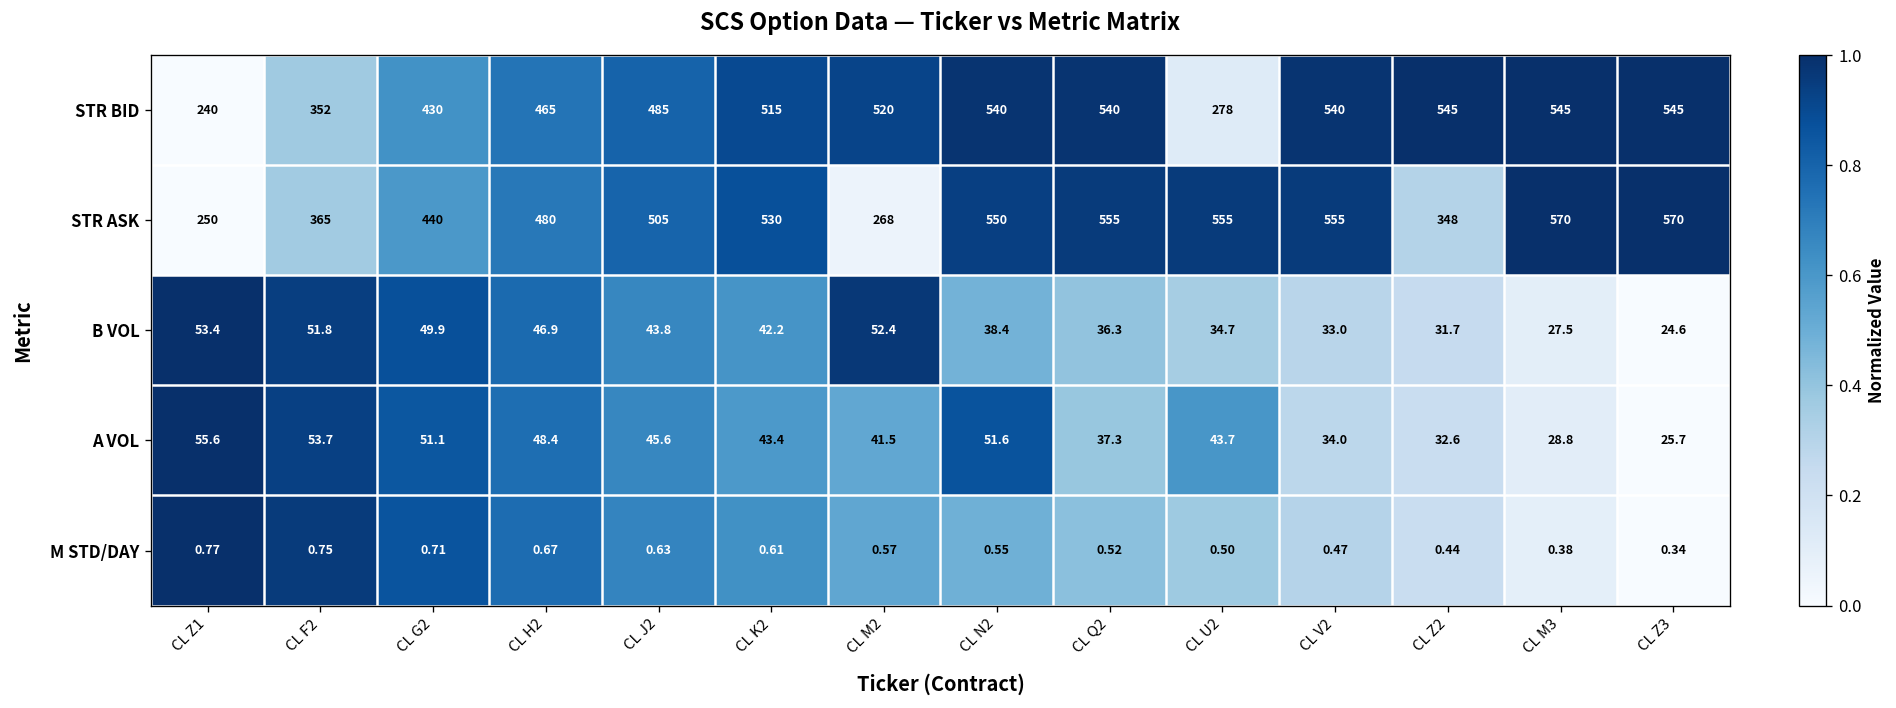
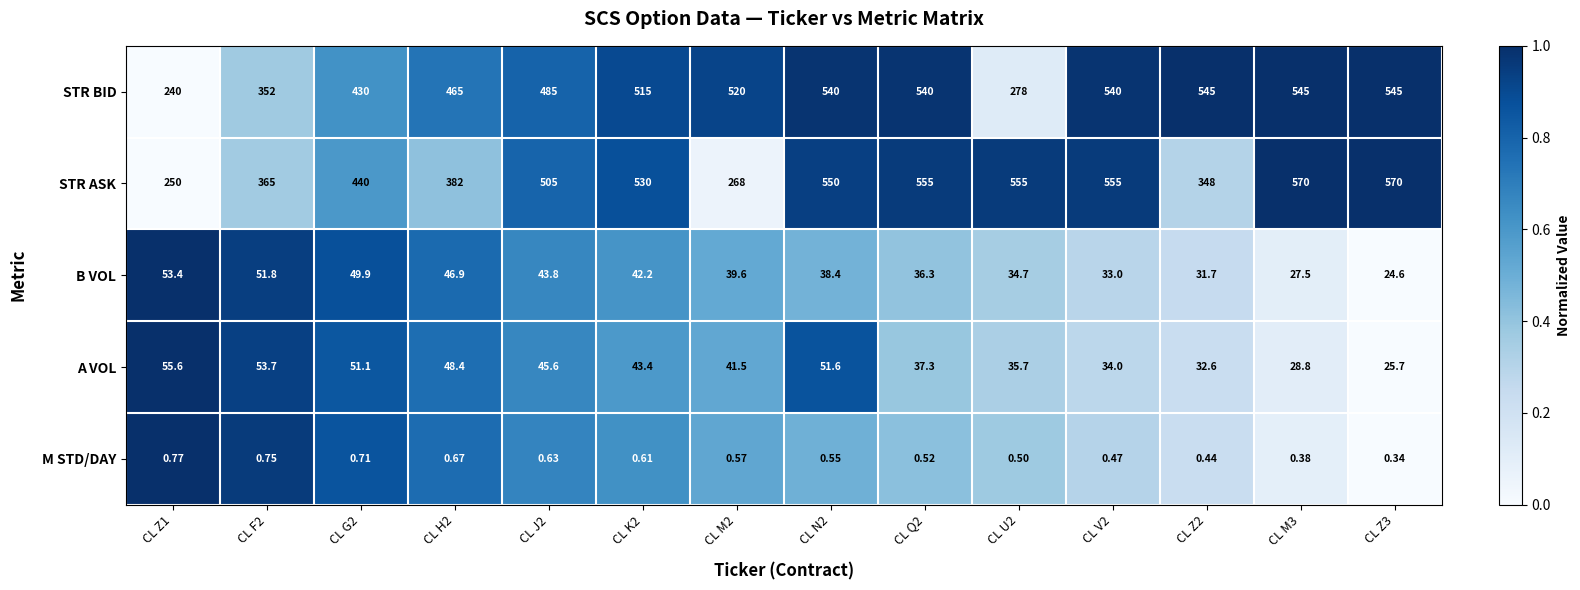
STR ASK, CL H2: 480 -> 382
B VOL, CL M2: 52.4 -> 39.6
A VOL, CL U2: 43.7 -> 35.7
